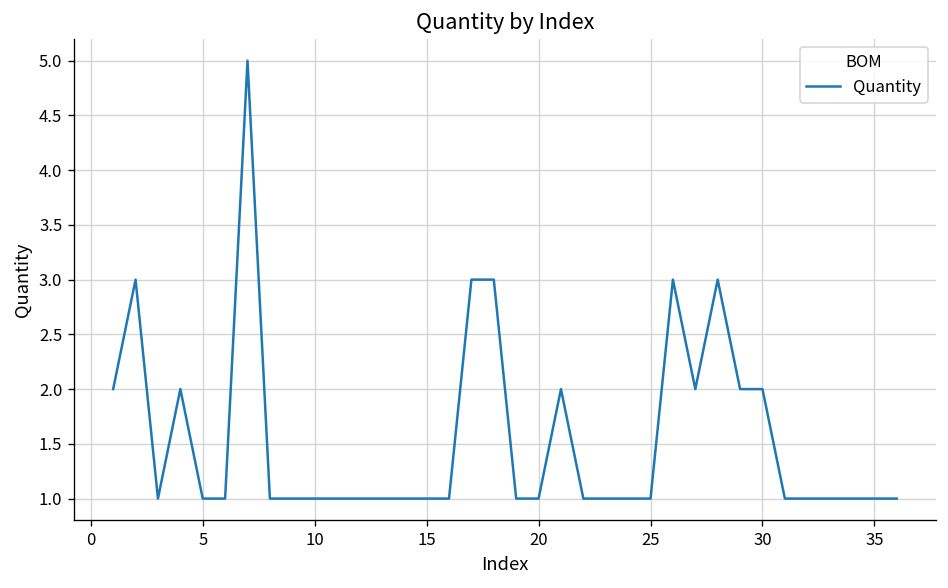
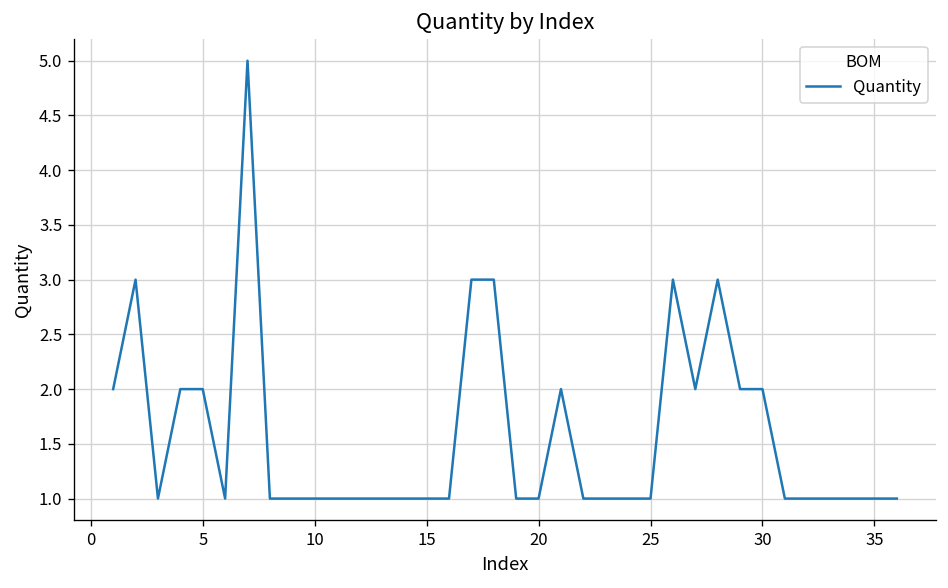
5: 1 -> 2
